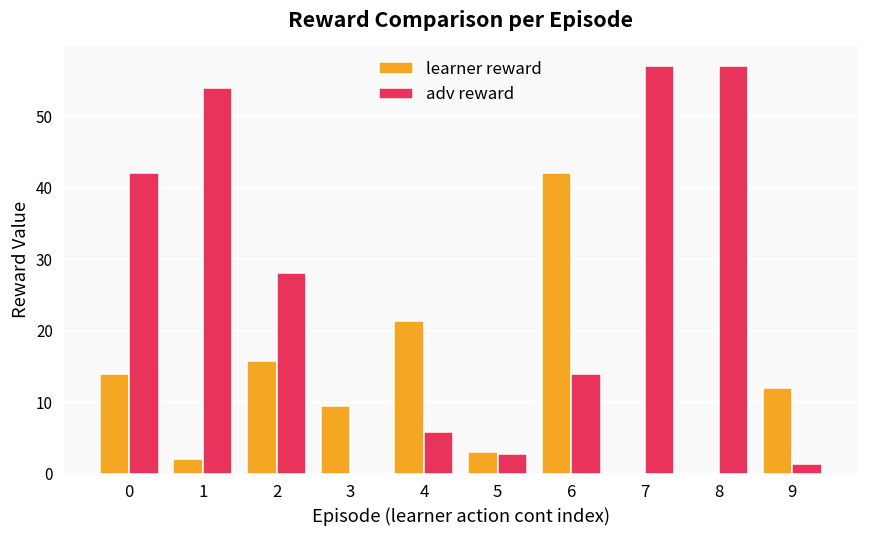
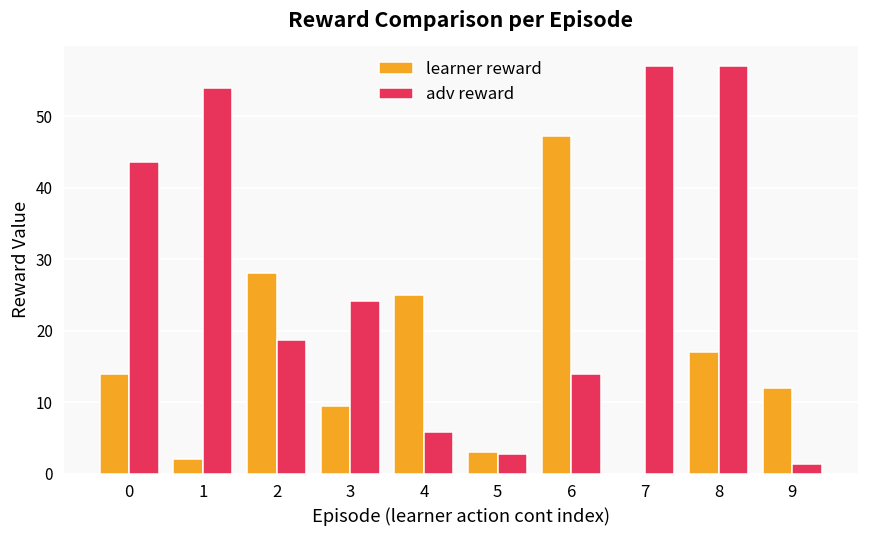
adv reward, 0: 42 -> 44
learner reward, 2: 16 -> 28
adv reward, 2: 28 -> 19
adv reward, 3: 0 -> 24
learner reward, 4: 21 -> 25
learner reward, 6: 42 -> 47
learner reward, 8: 0 -> 17
